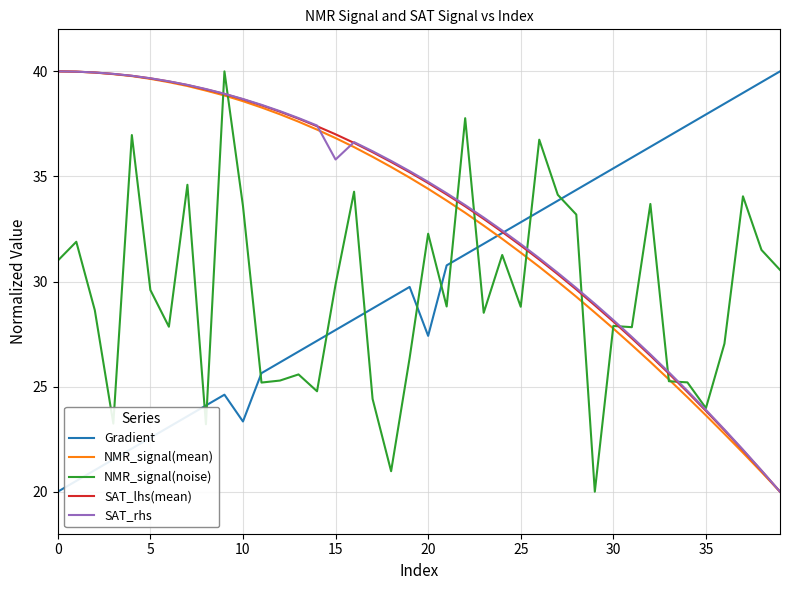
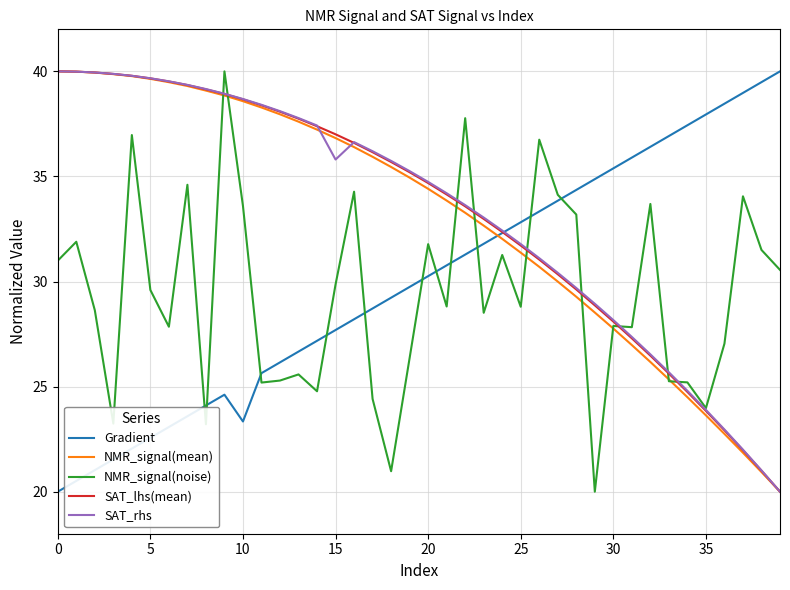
Gradient, 20: 27.4 -> 30.3
NMR_signal(noise), 20: 32.3 -> 31.8
